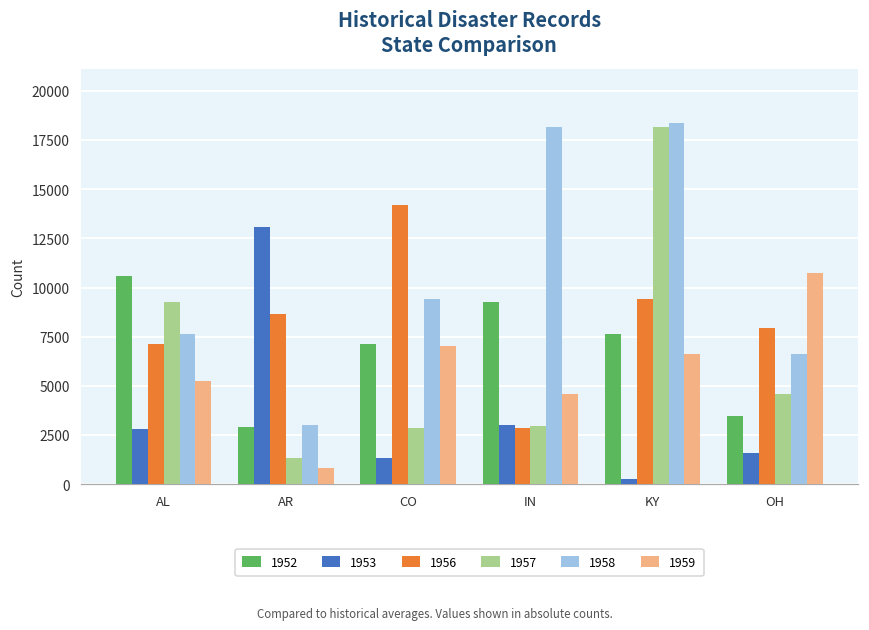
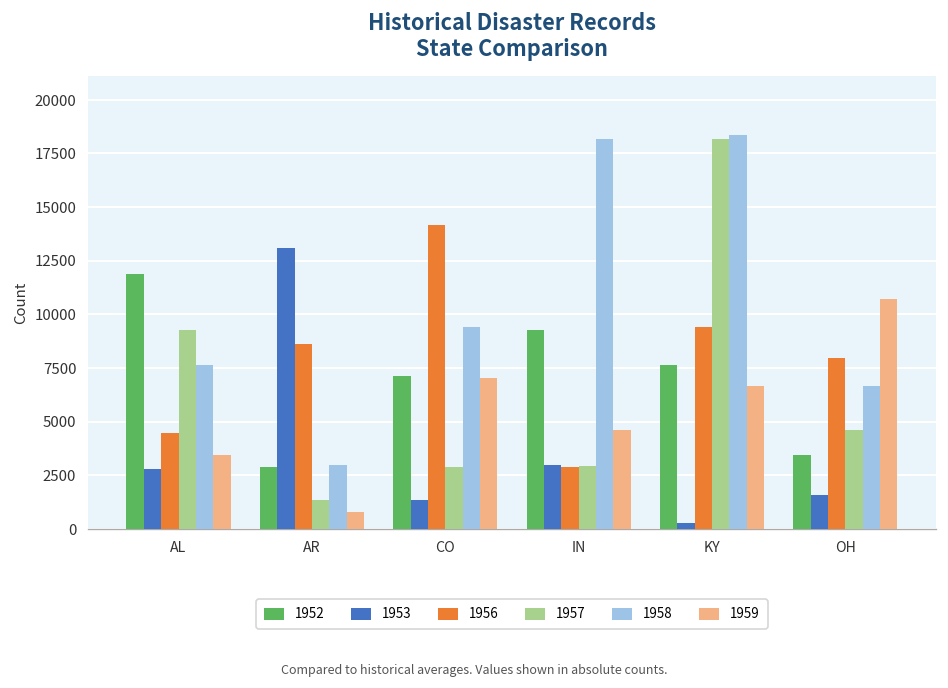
1952, AL: 10600 -> 11900
1956, AL: 7100 -> 4500
1959, AL: 5300 -> 3500
